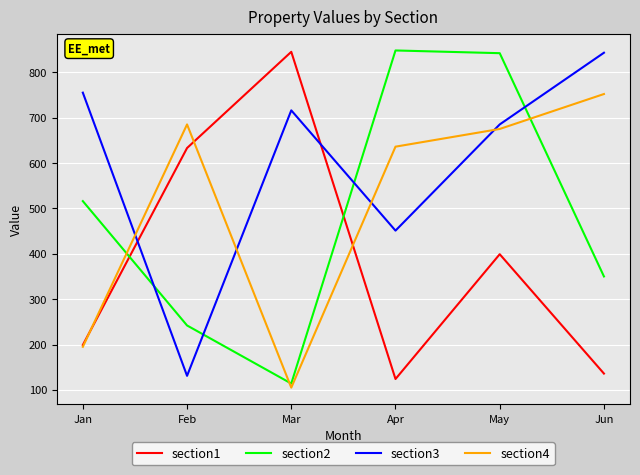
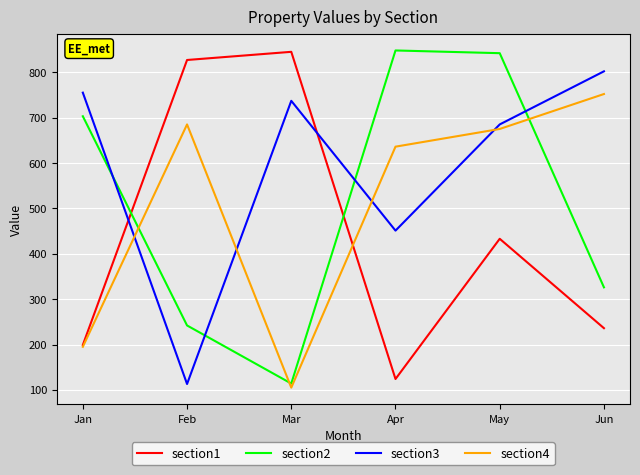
section2, Jan: 520 -> 700
section1, Feb: 630 -> 830
section3, Feb: 130 -> 110
section3, Mar: 720 -> 740
section1, May: 400 -> 430
section1, Jun: 140 -> 240
section2, Jun: 350 -> 330
section3, Jun: 840 -> 800
